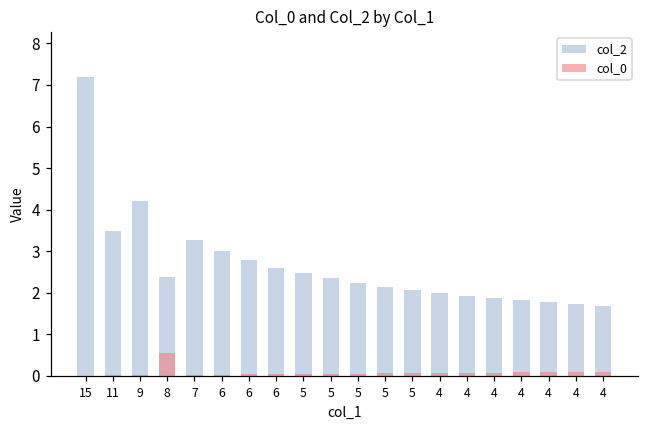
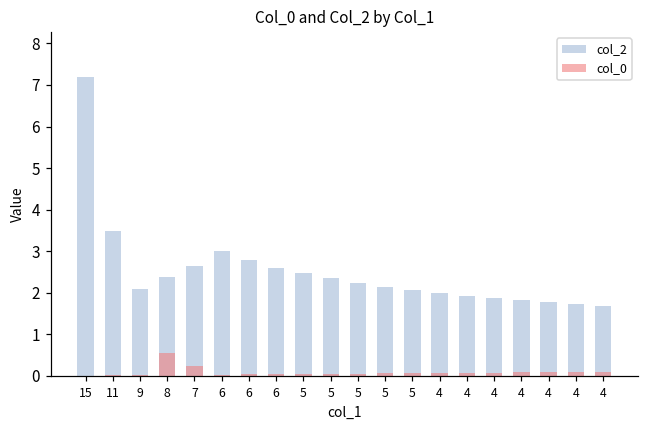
col_2, 9: 4.2 -> 2.1
col_2, 7: 3.3 -> 2.7
col_0, 7: 0.0 -> 0.2
